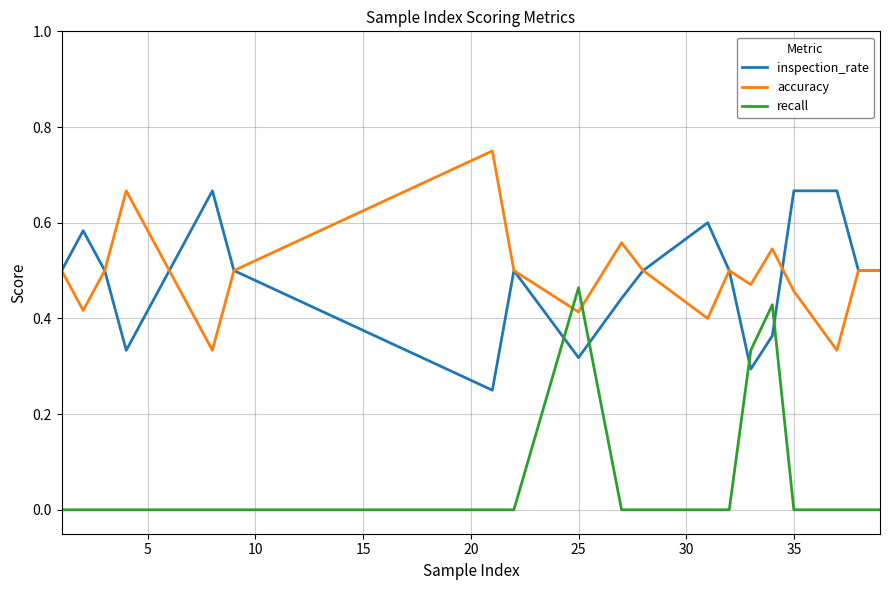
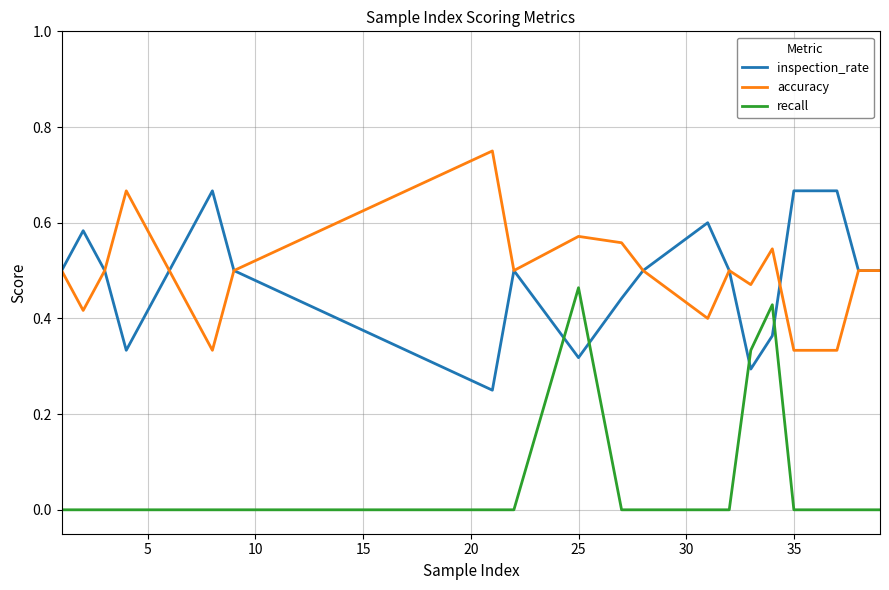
accuracy, 25: 0.41 -> 0.57
accuracy, 35: 0.46 -> 0.33
